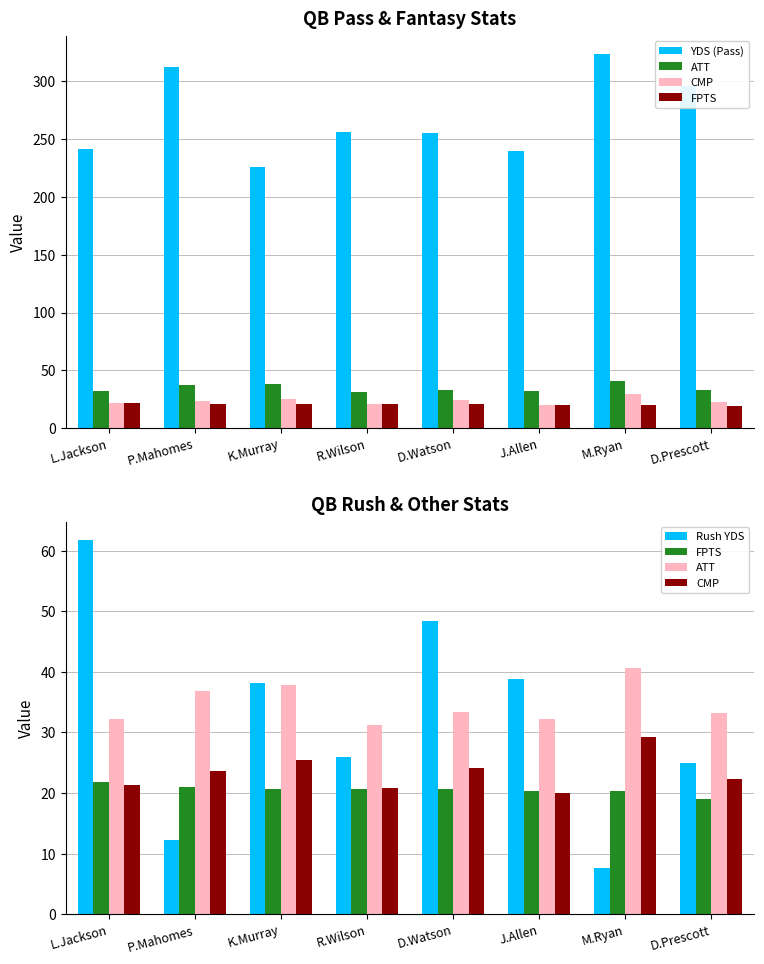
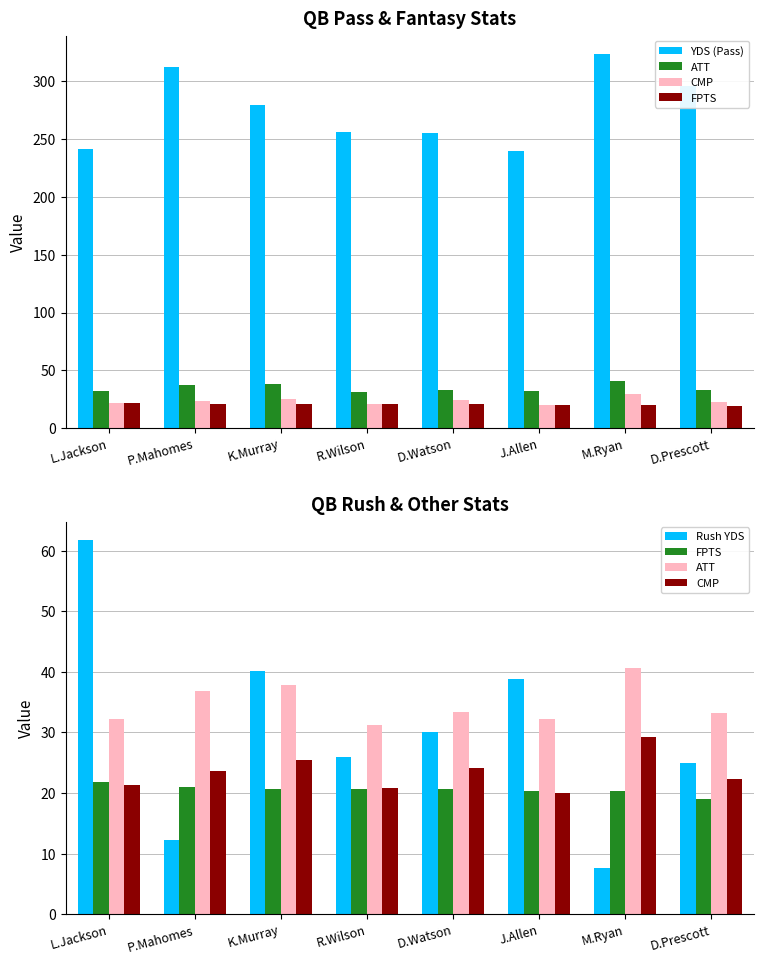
QB Pass & Fantasy Stats, YDS (Pass), K.Murray: 226 -> 279
QB Rush & Other Stats, Rush YDS, K.Murray: 38 -> 40
QB Rush & Other Stats, Rush YDS, D.Watson: 48 -> 30
